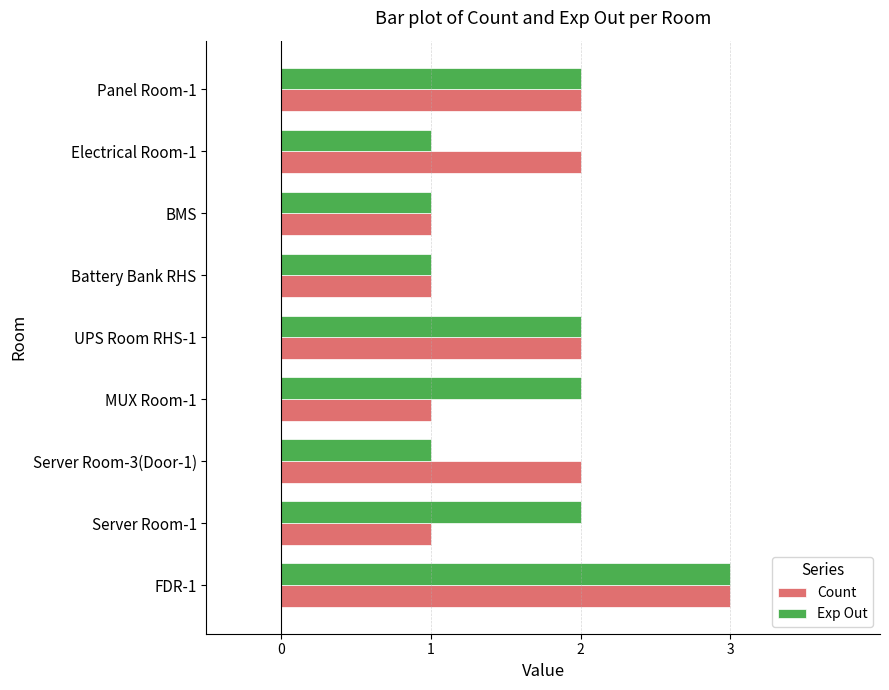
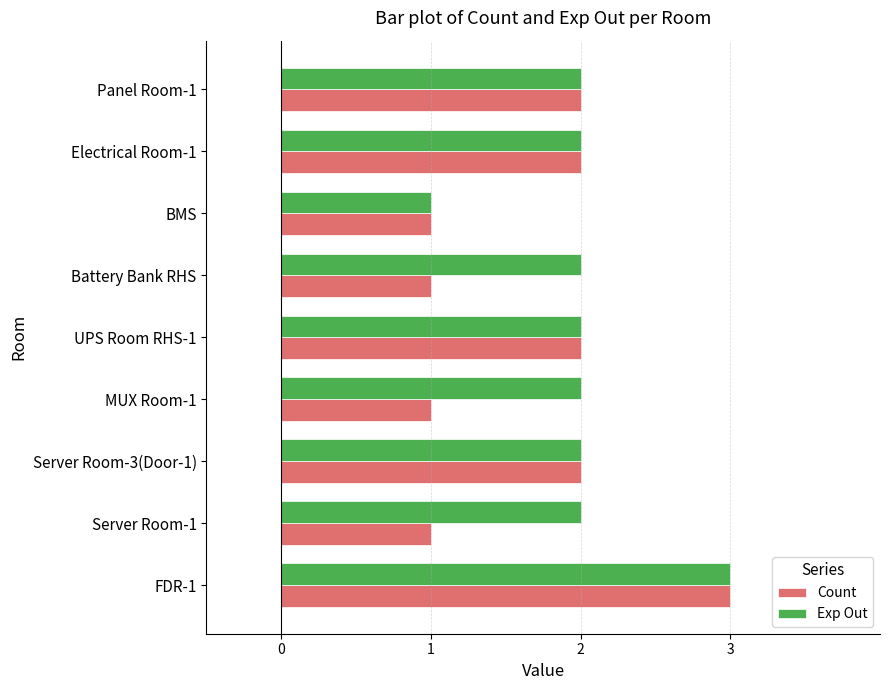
Exp Out, Electrical Room-1: 1 -> 2
Exp Out, Battery Bank RHS: 1 -> 2
Exp Out, Server Room-3(Door-1): 1 -> 2
